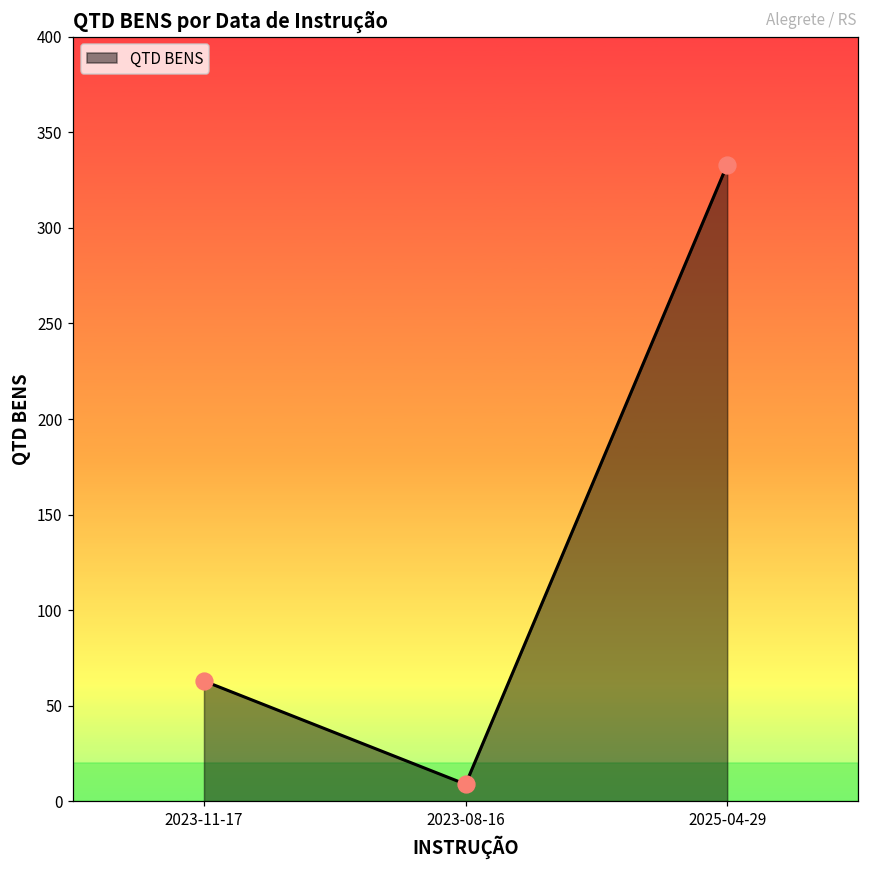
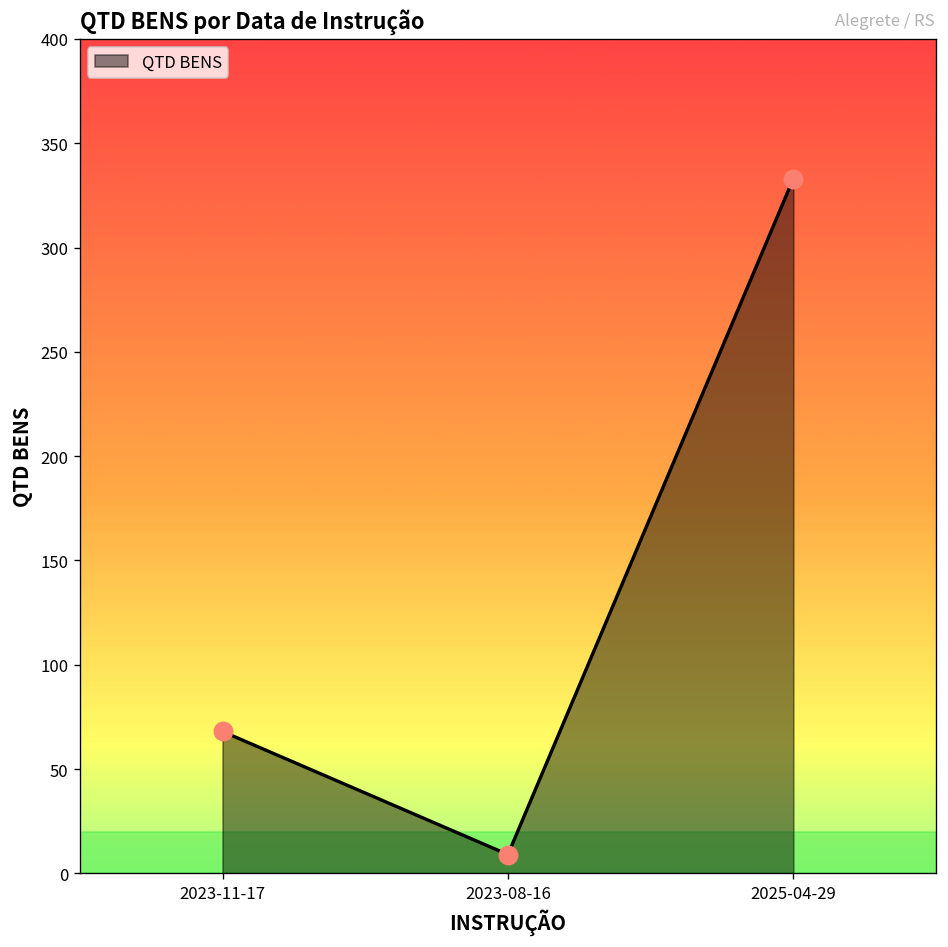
2023-11-17: 63 -> 68
